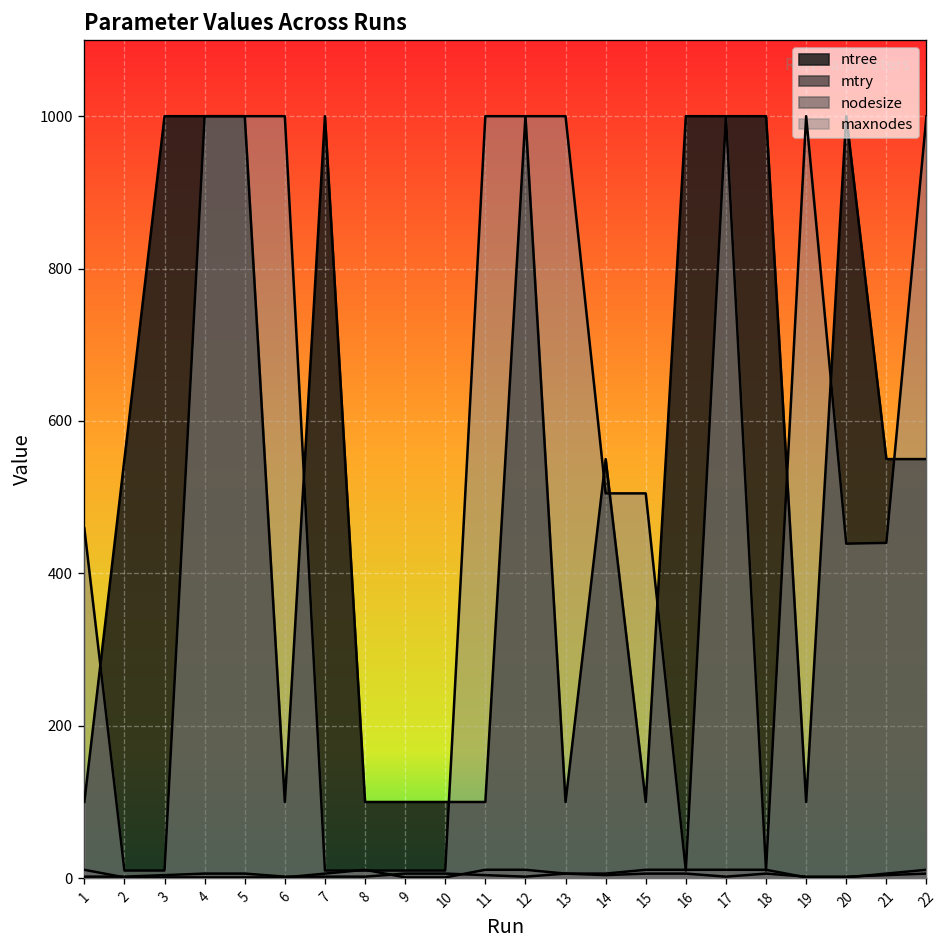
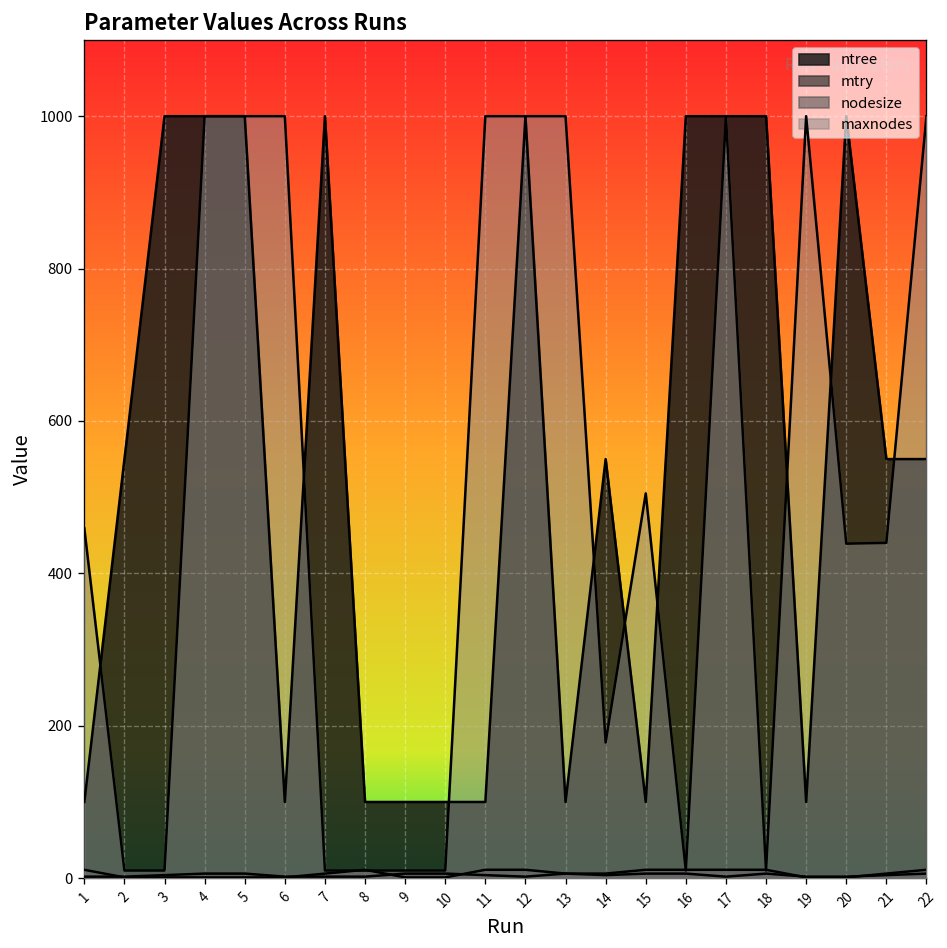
maxnodes, 14: 510 -> 180
